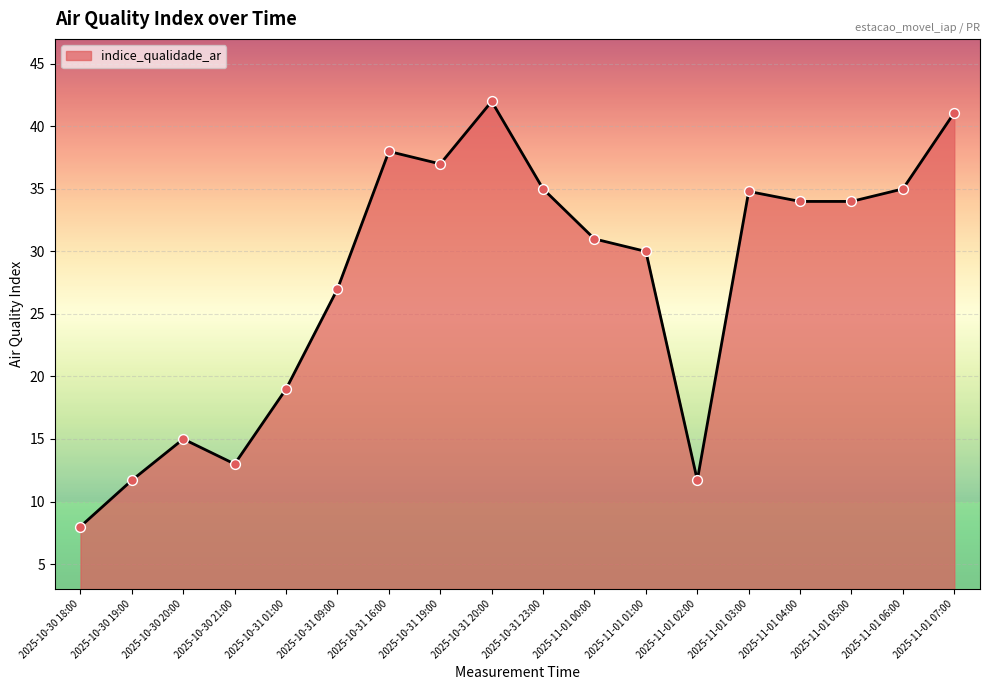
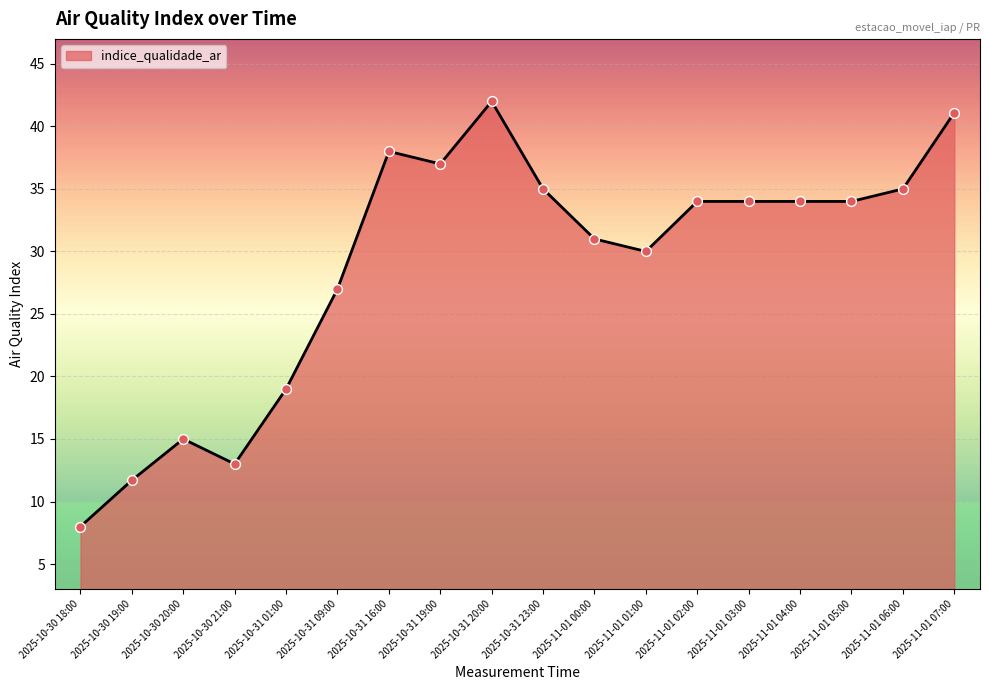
2025-11-01 02:00: 11.7 -> 34.0
2025-11-01 03:00: 34.8 -> 34.0
